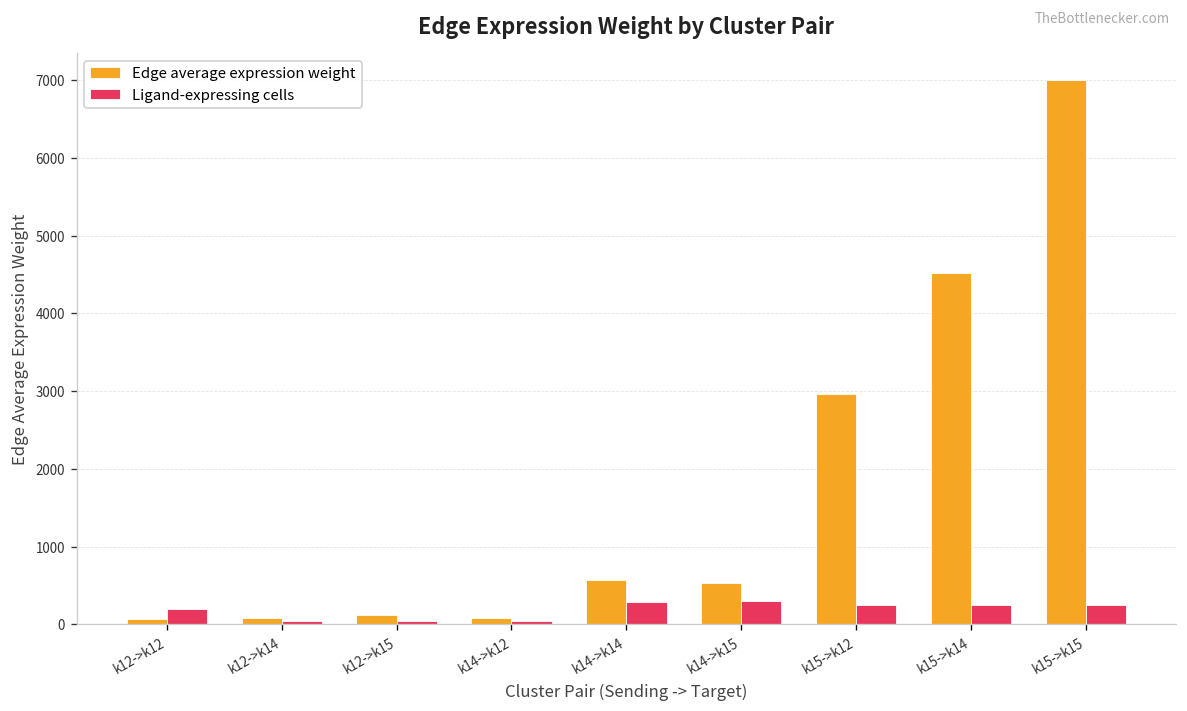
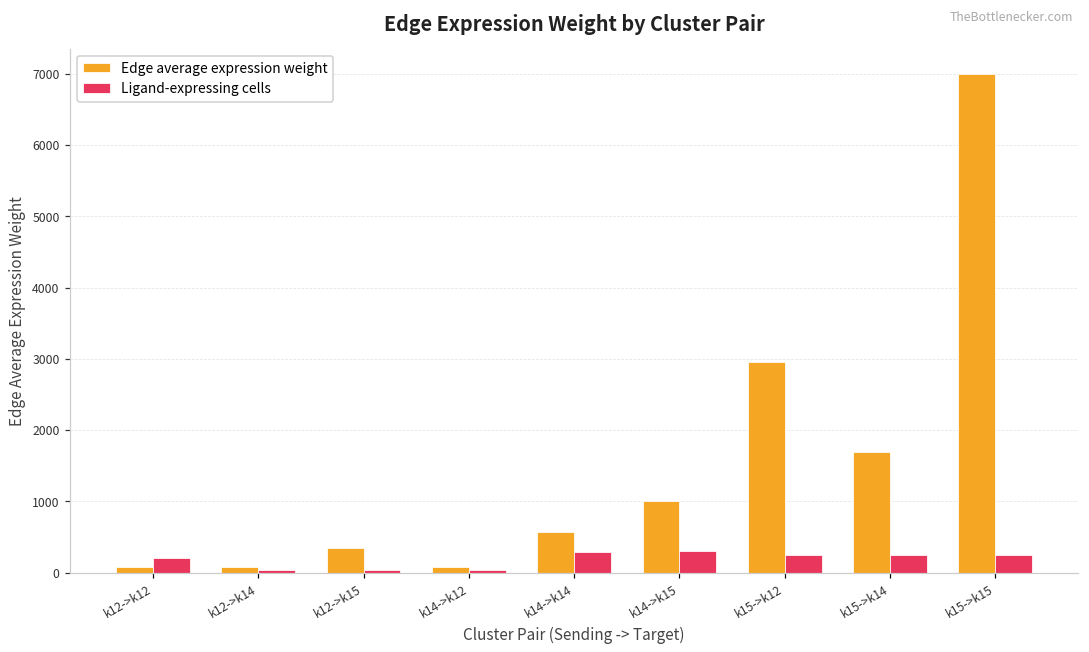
Edge average expression weight, k12->k15: 100 -> 300
Edge average expression weight, k14->k15: 500 -> 1000
Edge average expression weight, k15->k14: 4500 -> 1700
